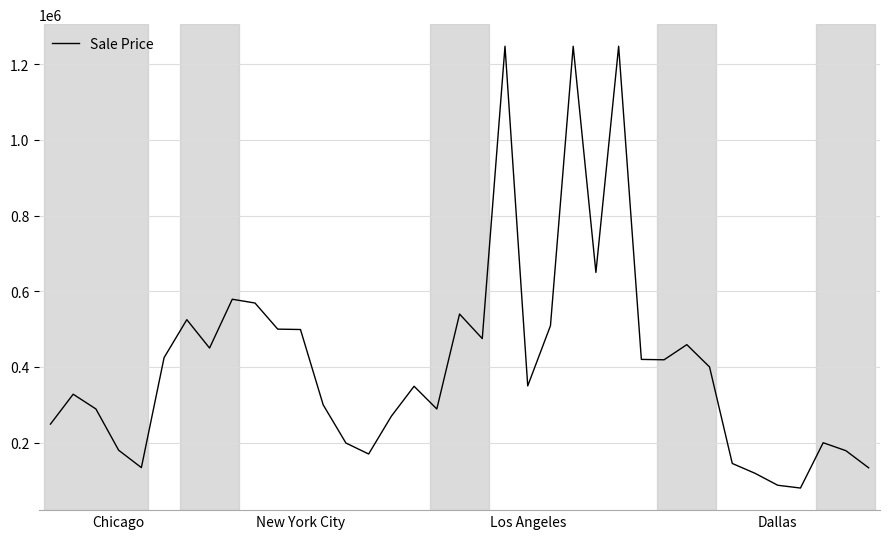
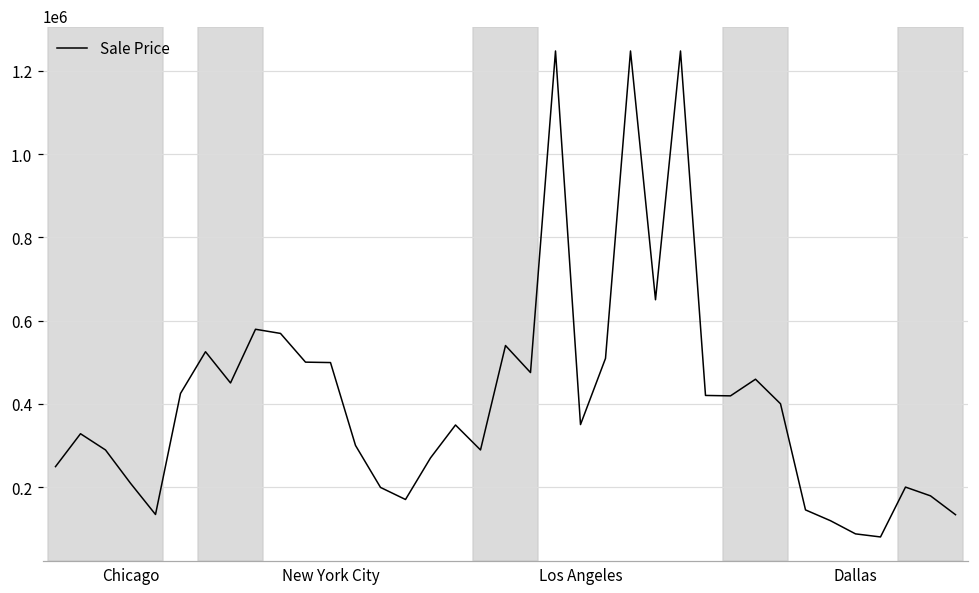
Chicago: 180000 -> 210000
